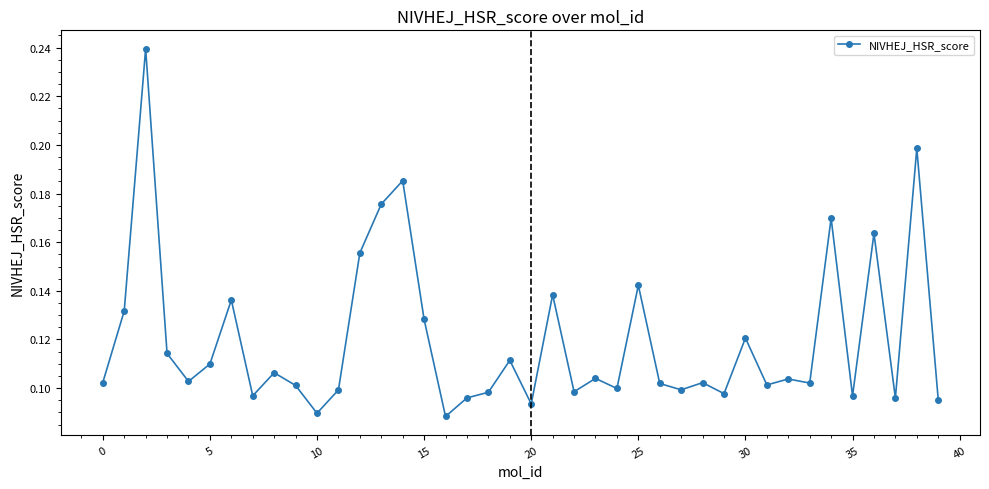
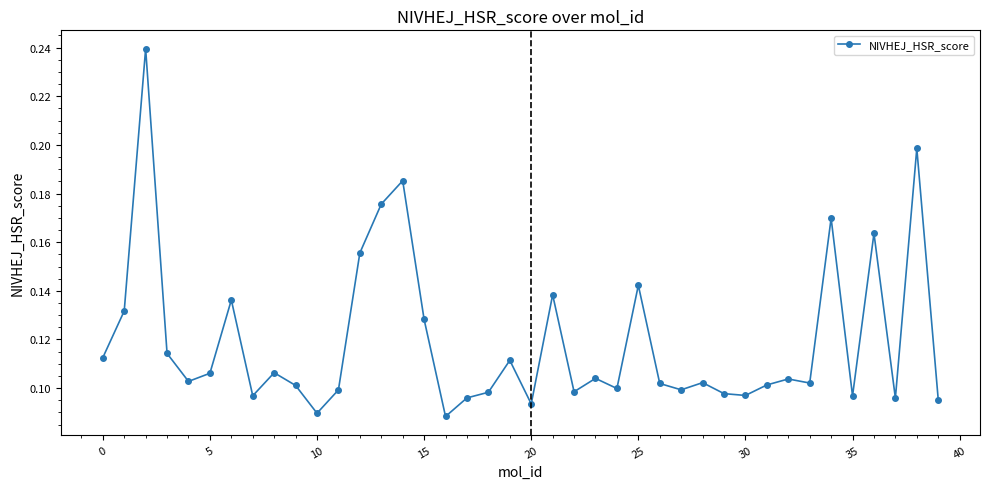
0: 0.102 -> 0.113
5: 0.110 -> 0.106
30: 0.121 -> 0.097
